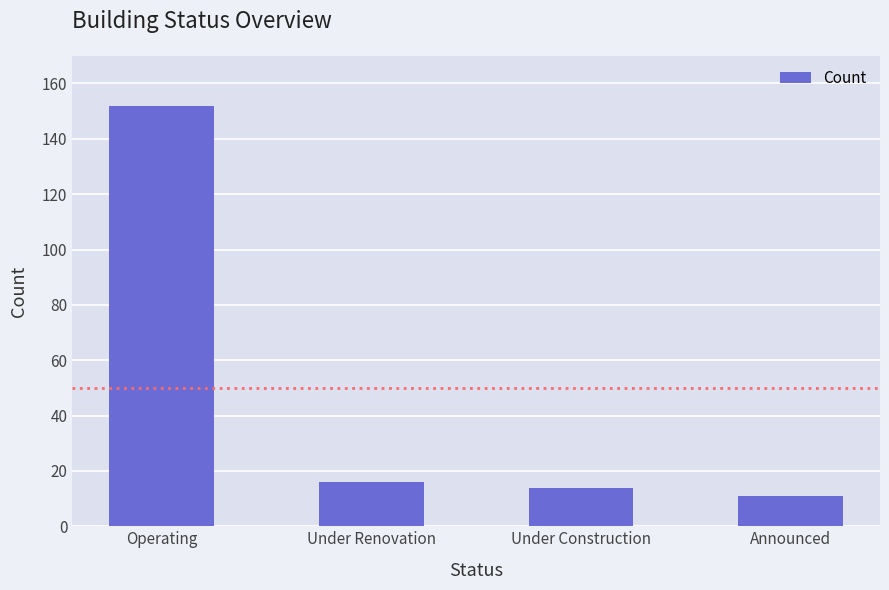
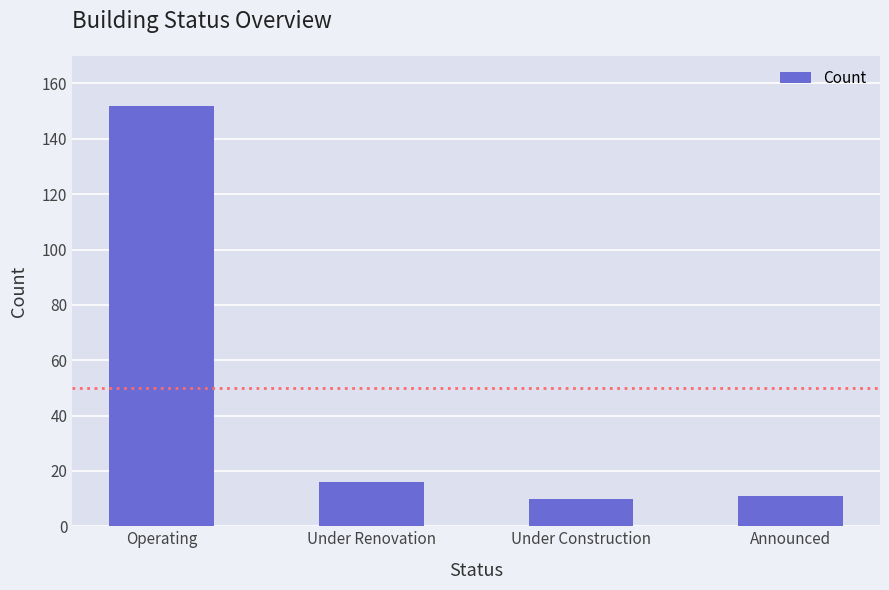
Under Construction: 14 -> 10
